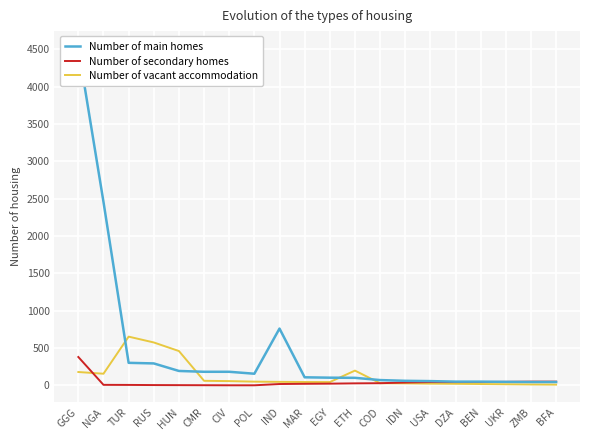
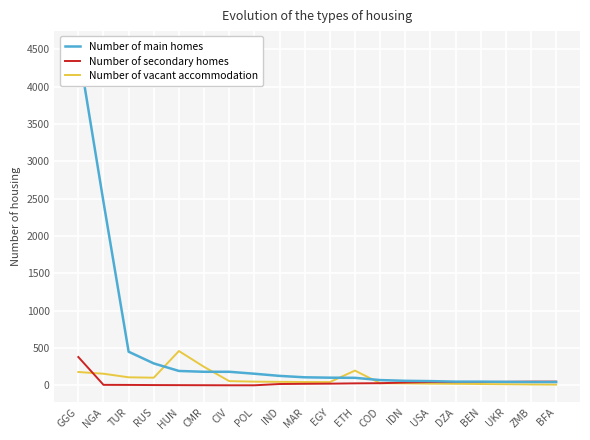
Number of main homes, TUR: 300 -> 500
Number of vacant accommodation, TUR: 700 -> 100
Number of vacant accommodation, RUS: 600 -> 100
Number of vacant accommodation, CMR: 100 -> 200
Number of main homes, IND: 800 -> 100
